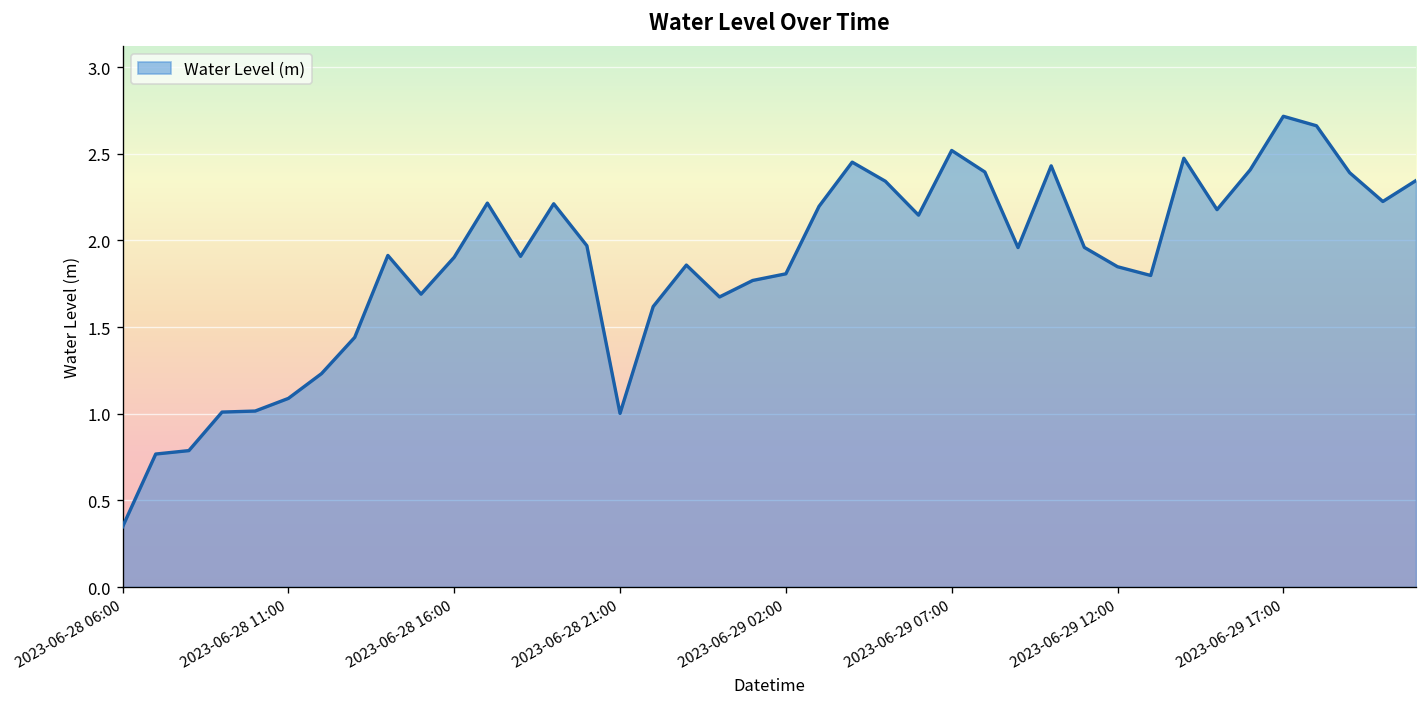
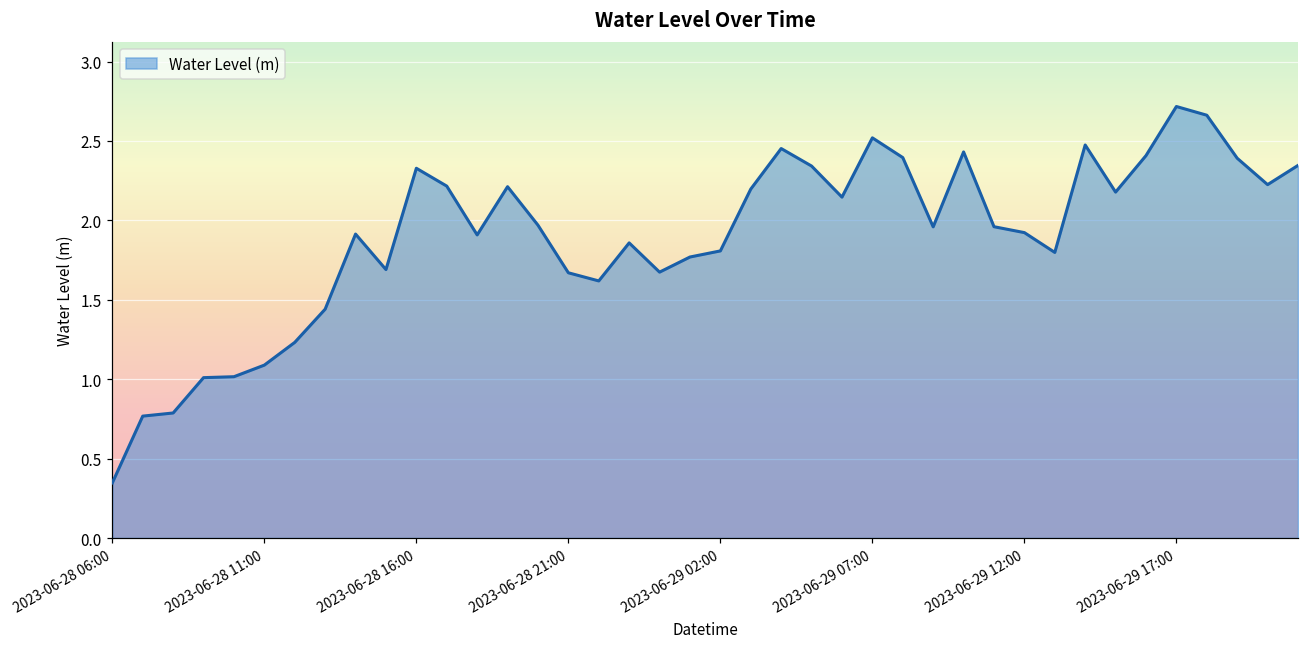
2023-06-28 16:00: 1.90 -> 2.33
2023-06-28 21:00: 1.00 -> 1.67
2023-06-29 12:00: 1.85 -> 1.92
